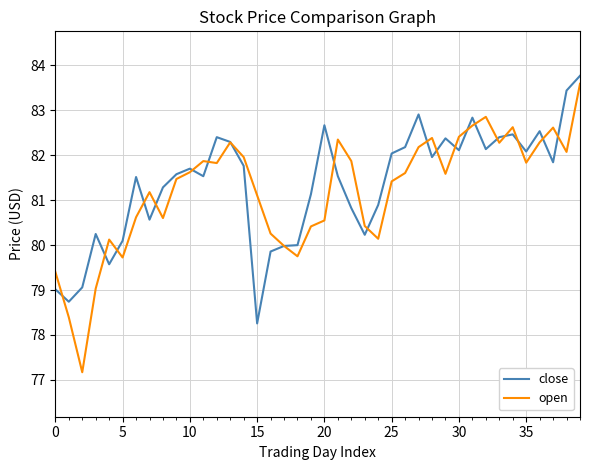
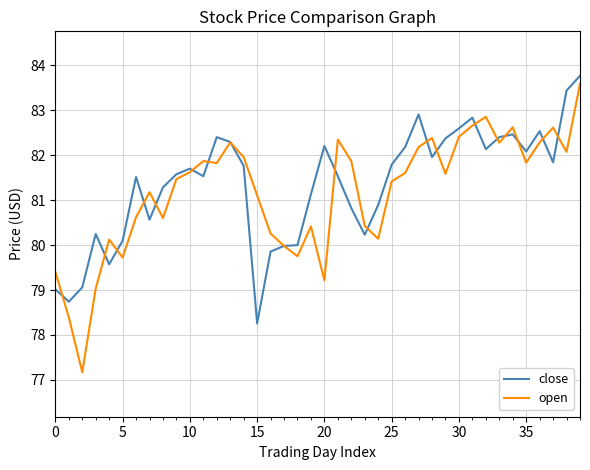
close, 20: 82.7 -> 82.2
open, 20: 80.5 -> 79.2
close, 25: 82.0 -> 81.8
close, 30: 82.1 -> 82.6
